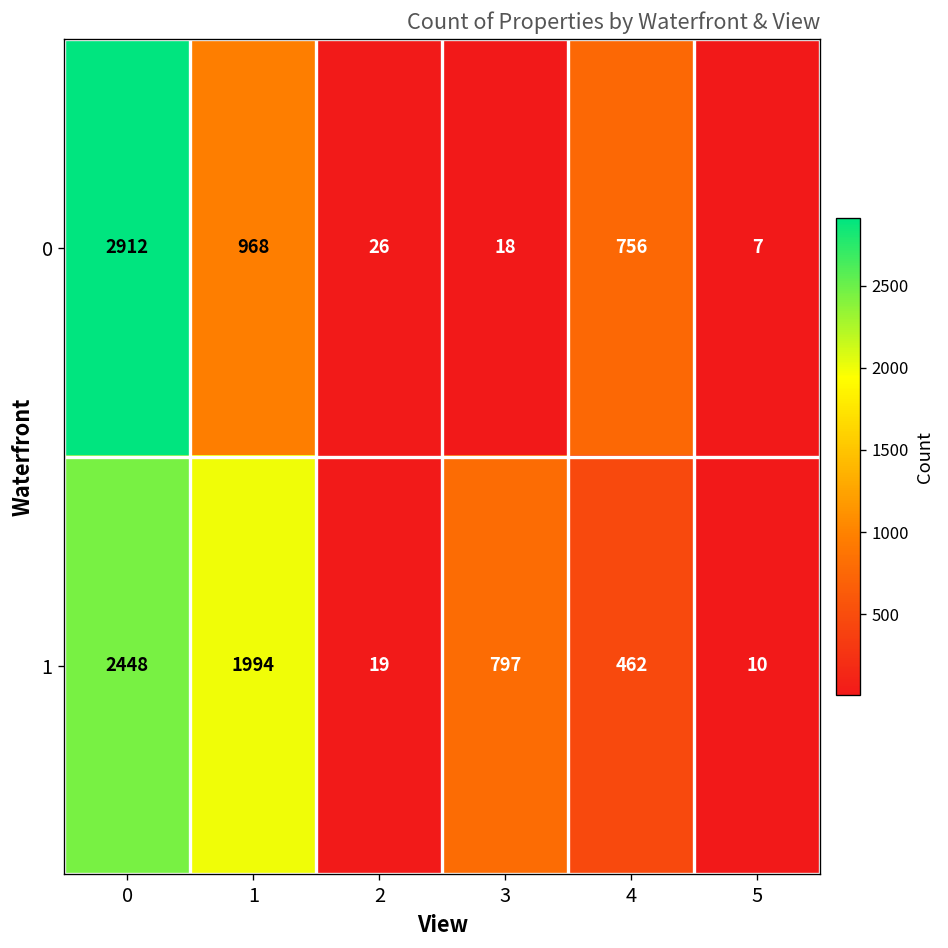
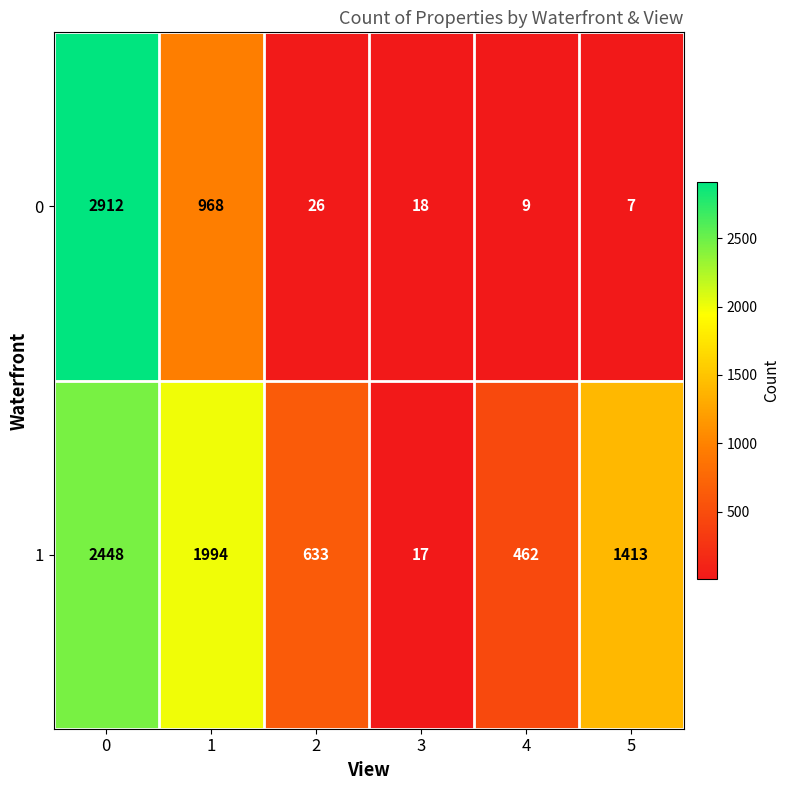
0, 4: 756 -> 9
1, 2: 19 -> 633
1, 3: 797 -> 17
1, 5: 10 -> 1413
